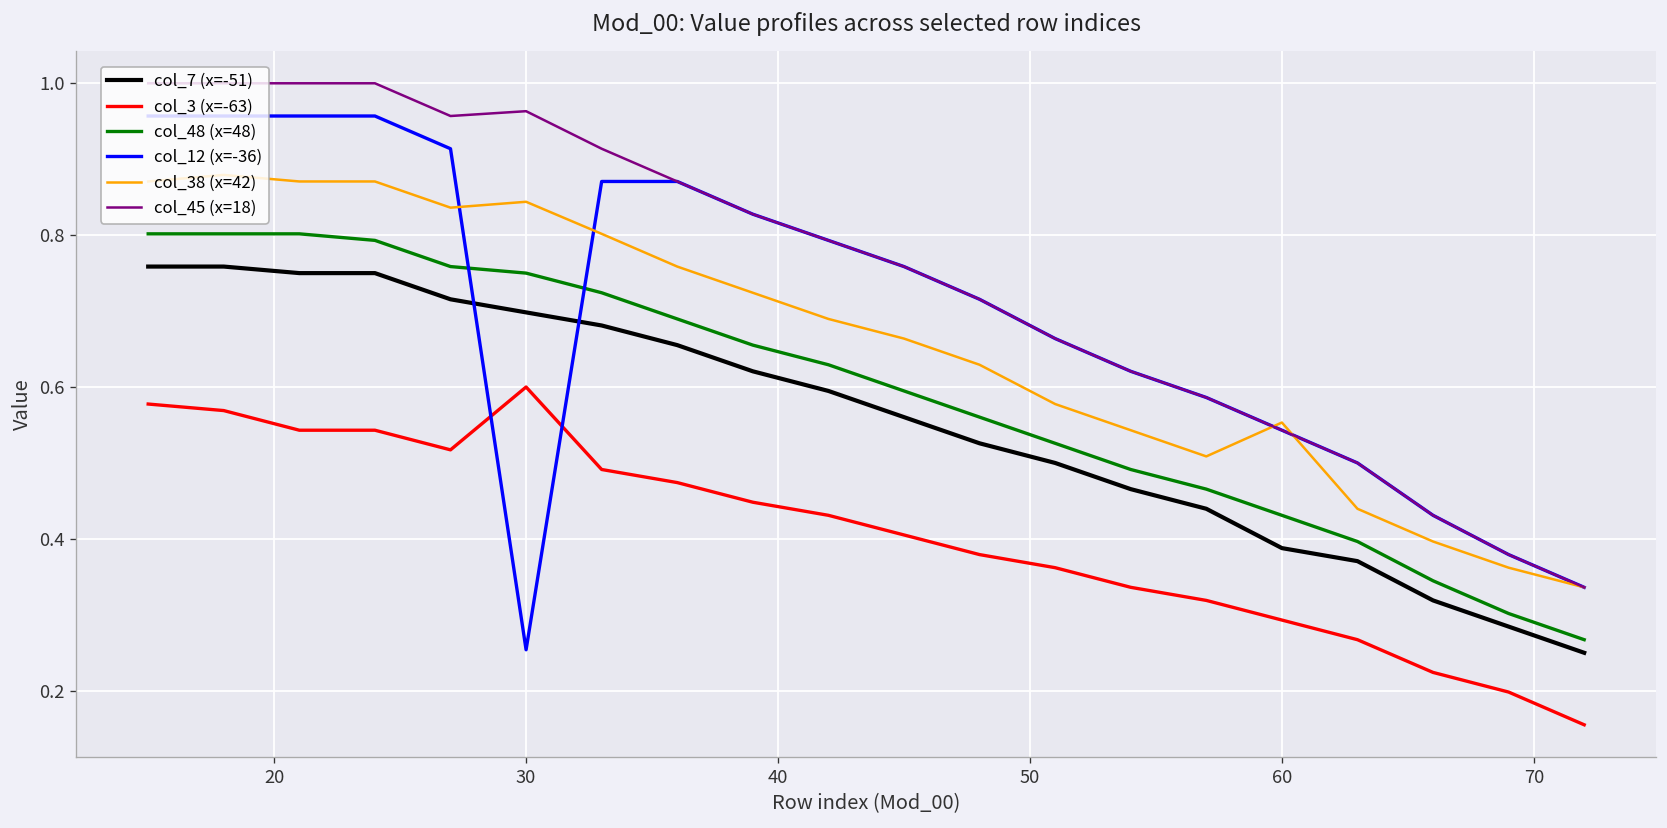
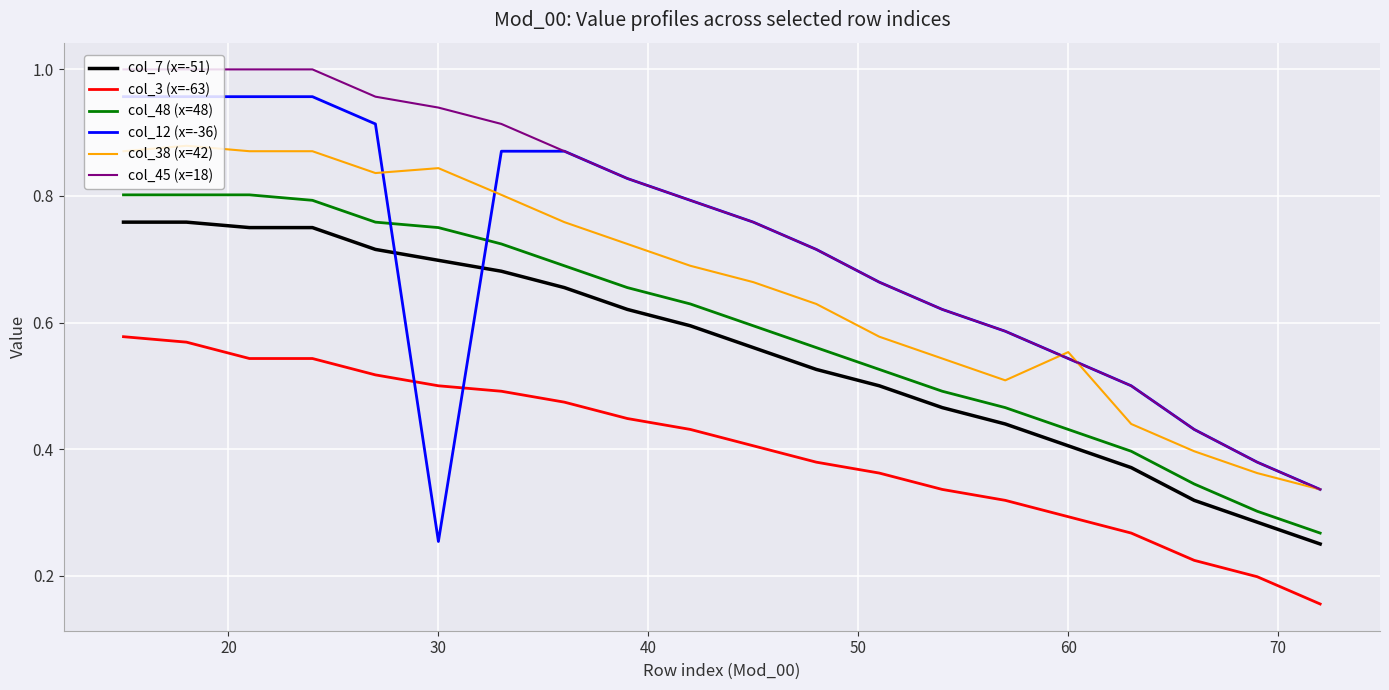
col_3 (x=-63), 30: 0.6 -> 0.5
col_45 (x=18), 30: 0.96 -> 0.94
col_7 (x=-51), 60: 0.39 -> 0.41
